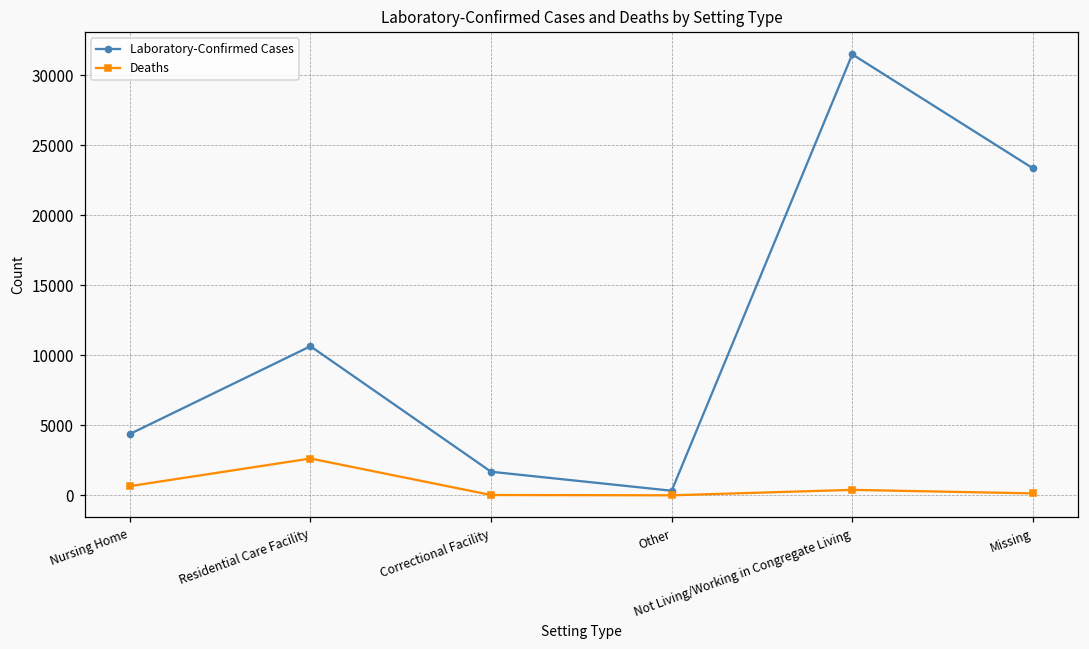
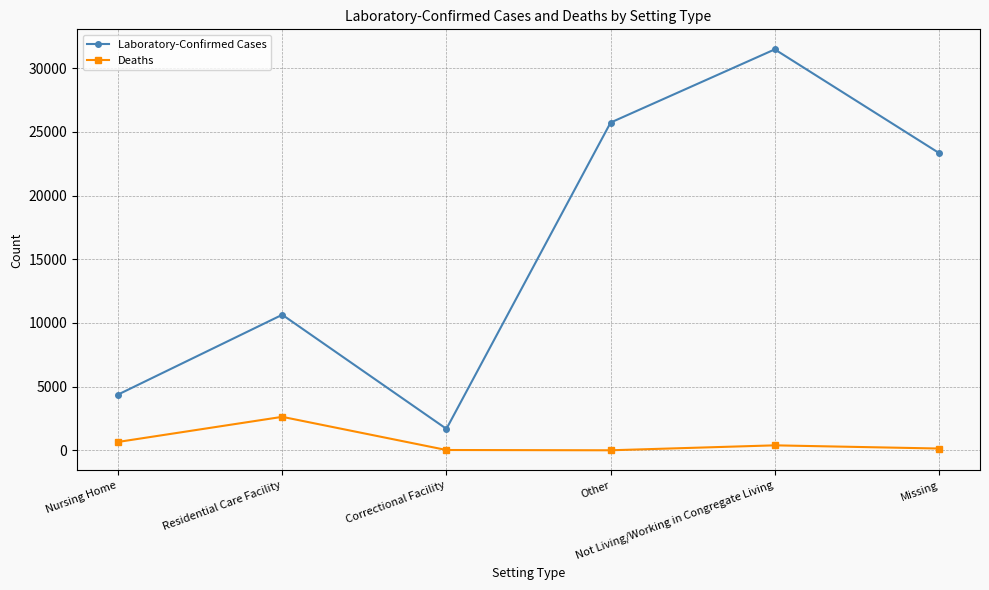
Laboratory-Confirmed Cases, Other: 300 -> 25700
